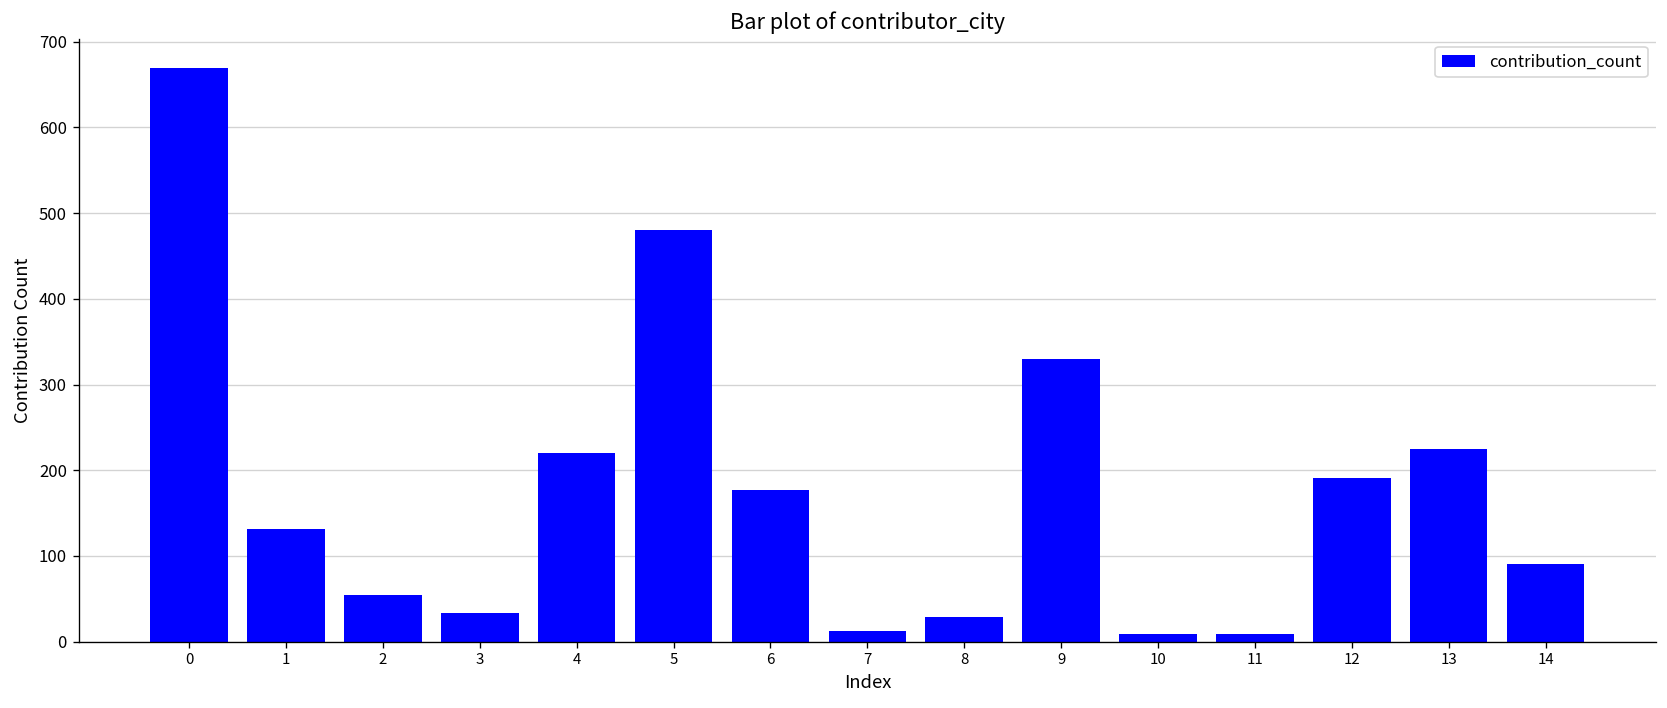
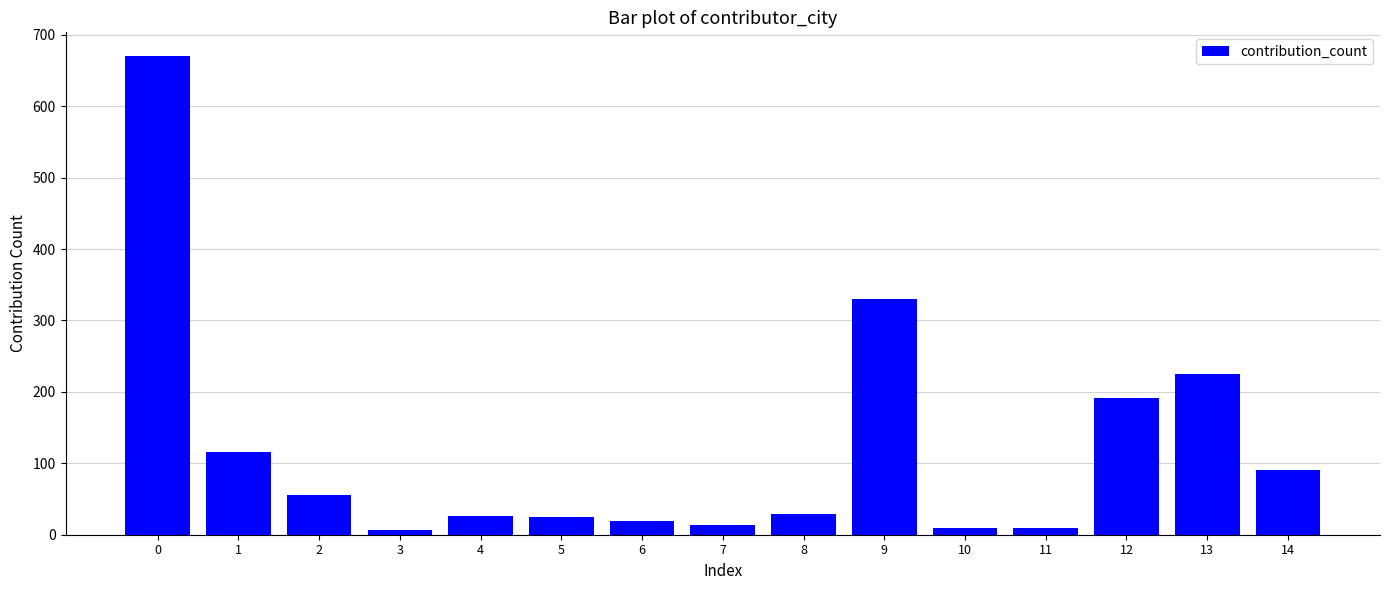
1: 130 -> 120
3: 30 -> 10
4: 220 -> 30
5: 480 -> 30
6: 180 -> 20
